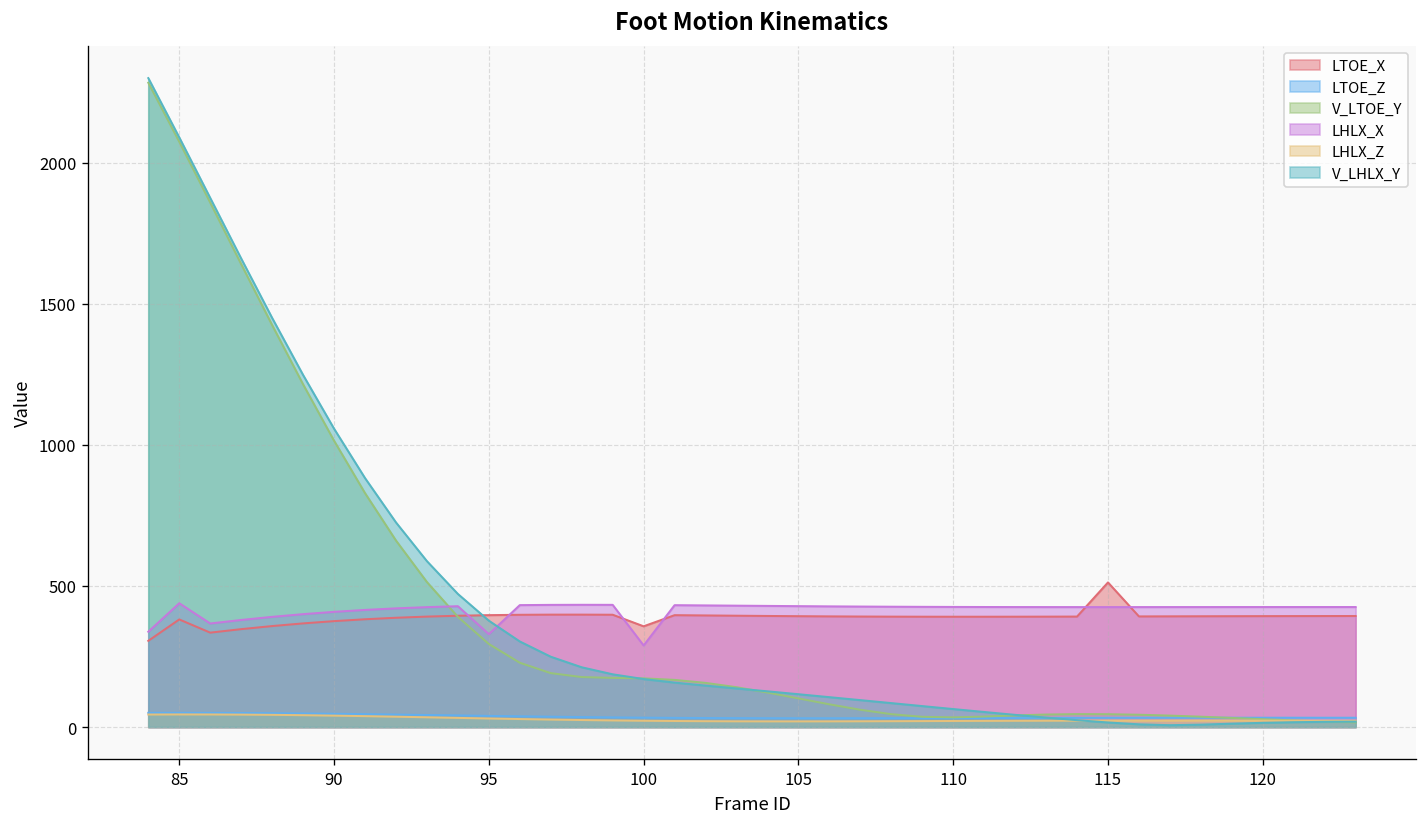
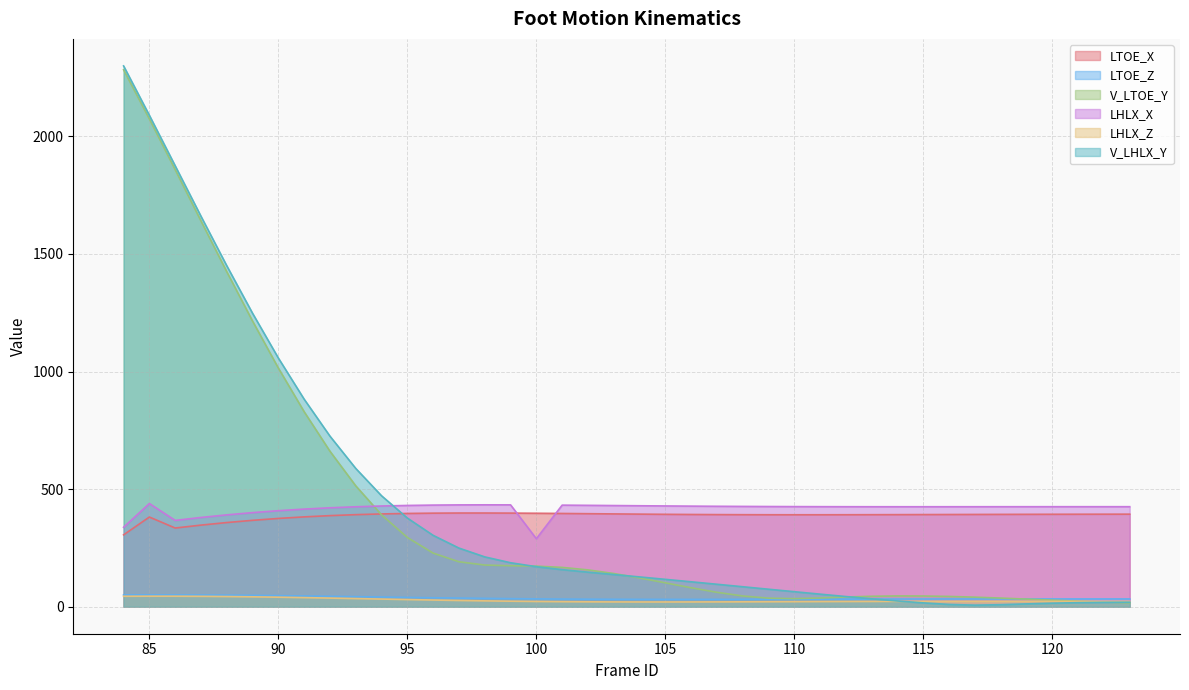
LHLX_X, 95: 330 -> 430
LTOE_X, 100: 360 -> 400
LTOE_X, 115: 510 -> 390
